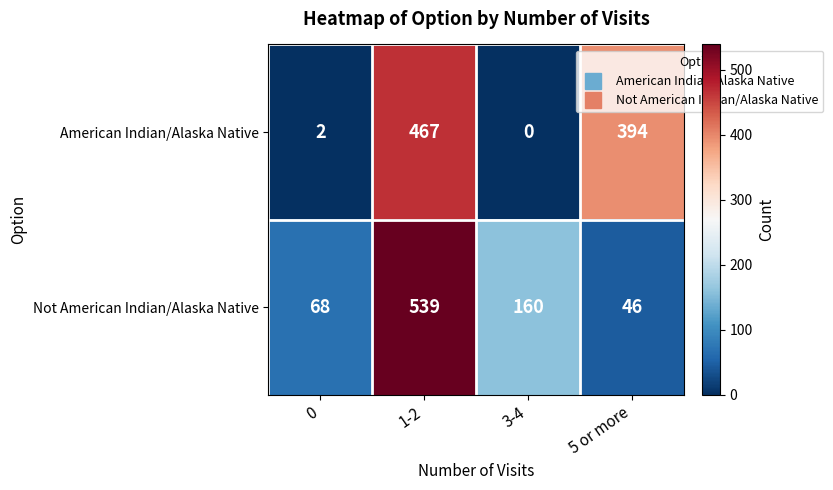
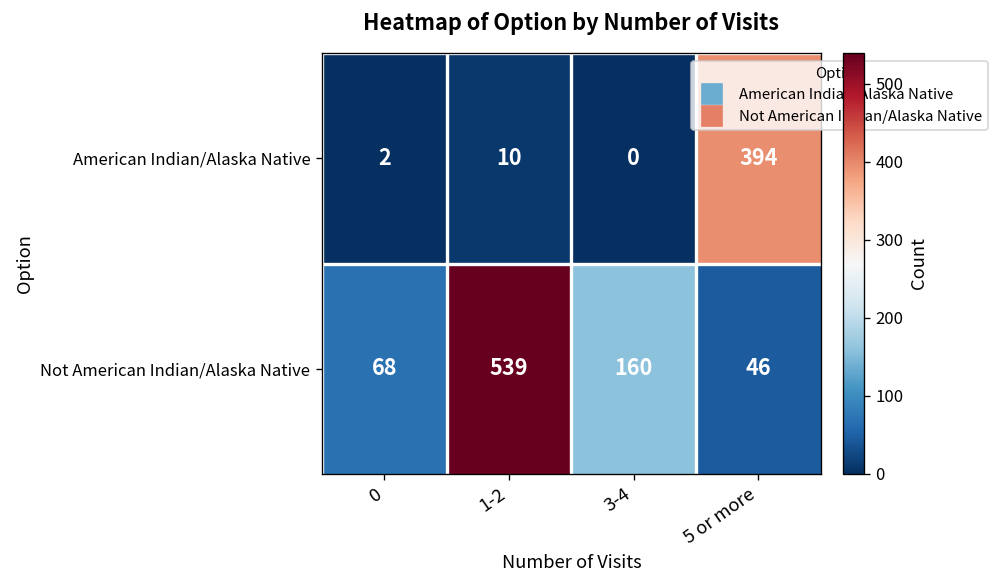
American Indian/Alaska Native, 1-2: 467 -> 10
